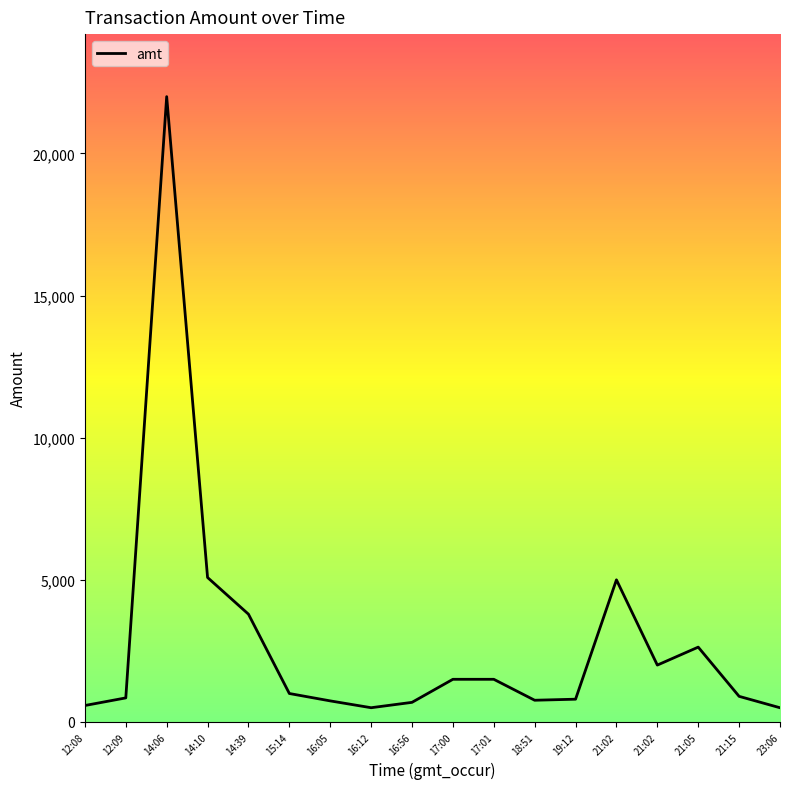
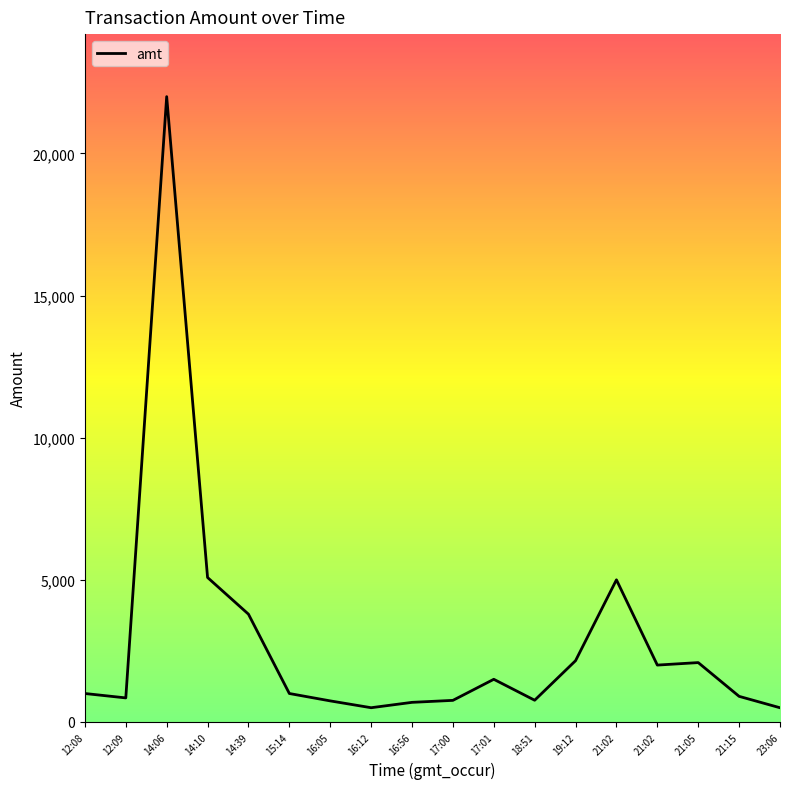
12:08: 600 -> 1,000
17:00: 1,500 -> 800
19:12: 800 -> 2,200
21:05: 2,600 -> 2,100
